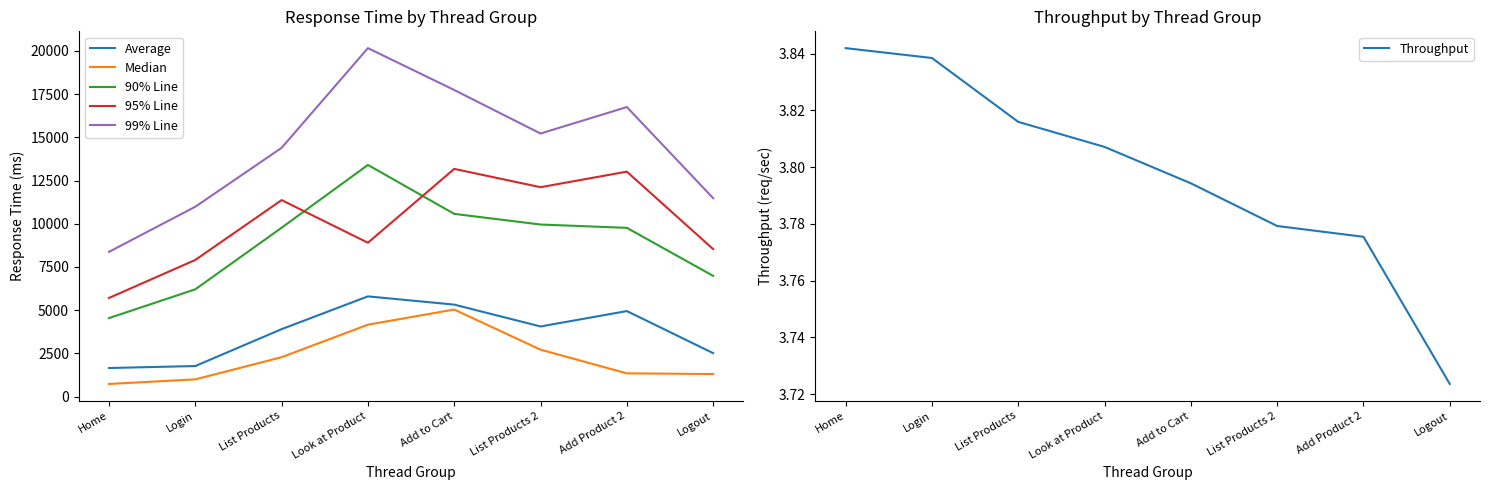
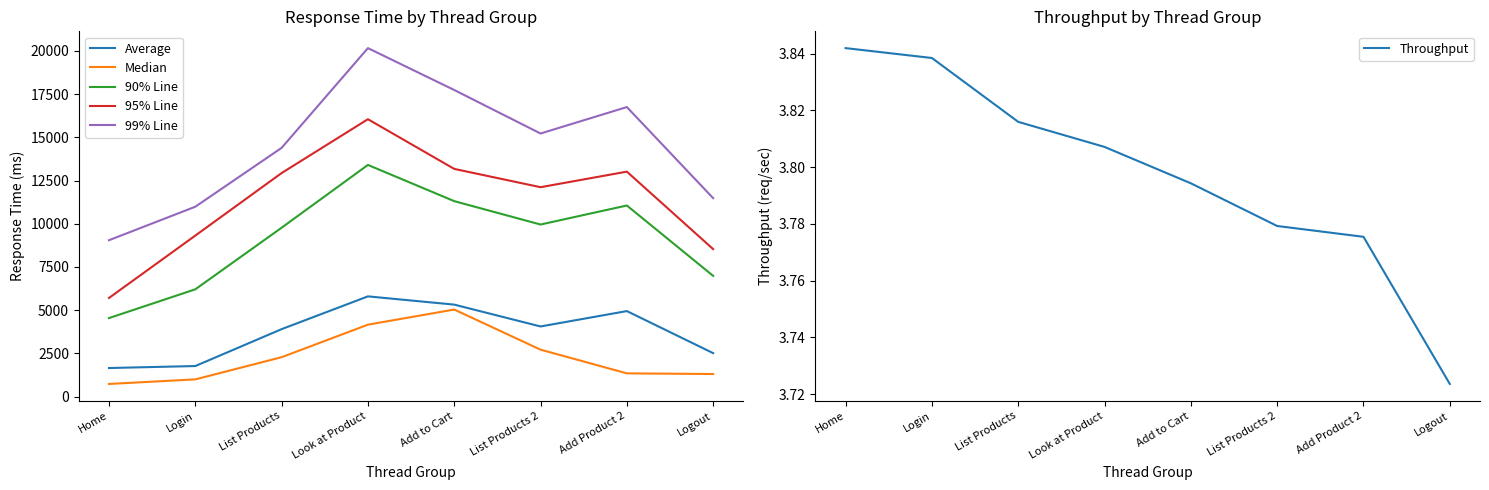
Response Time by Thread Group, 99% Line, Home: 8400 -> 9000
Response Time by Thread Group, 95% Line, Login: 7900 -> 9300
Response Time by Thread Group, 95% Line, List Products: 11400 -> 12900
Response Time by Thread Group, 95% Line, Look at Product: 8900 -> 16100
Response Time by Thread Group, 90% Line, Add to Cart: 10600 -> 11300
Response Time by Thread Group, 90% Line, Add Product 2: 9800 -> 11100
